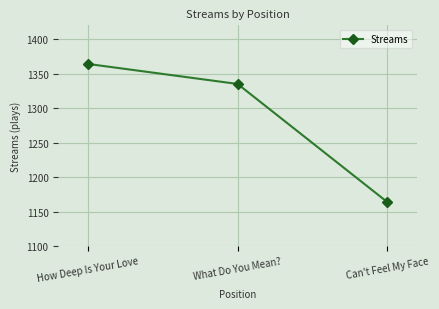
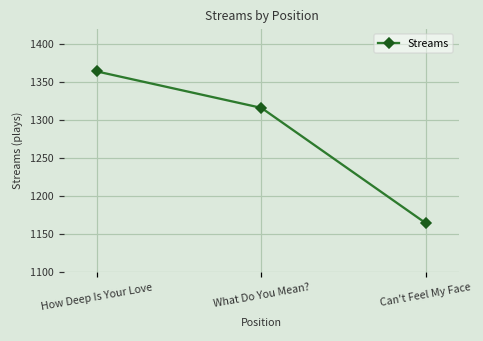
What Do You Mean?: 1340 -> 1320
